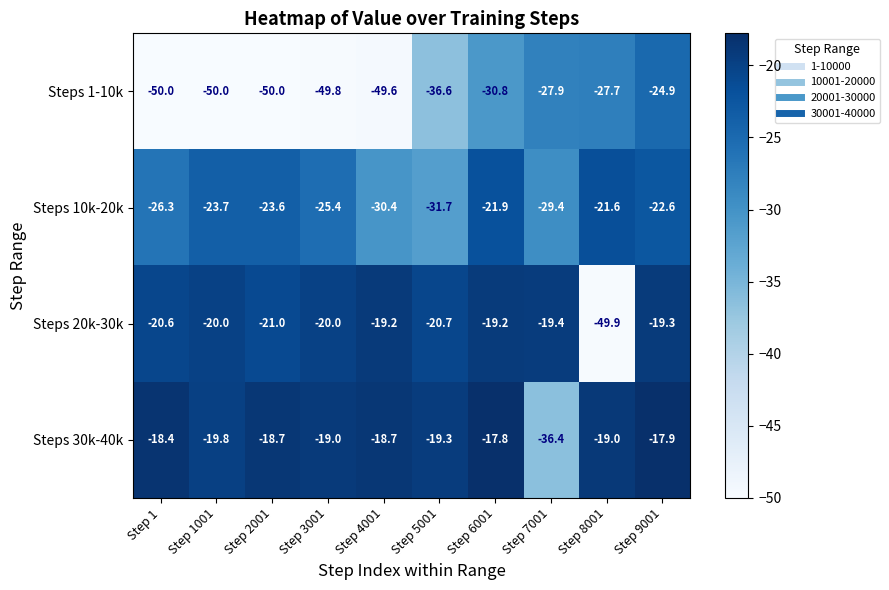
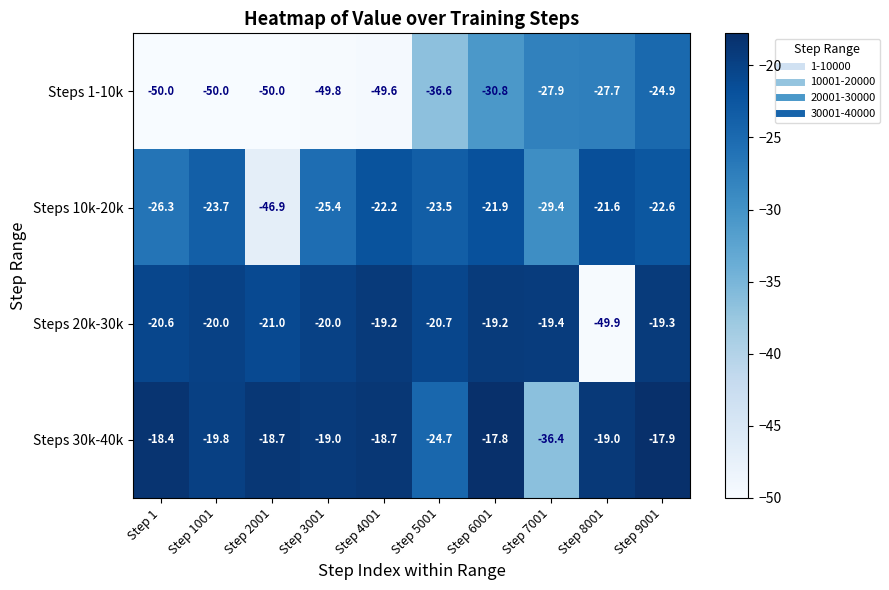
Steps 10k-20k, Step 2001: -23.6 -> -46.9
Steps 10k-20k, Step 4001: -30.4 -> -22.2
Steps 10k-20k, Step 5001: -31.7 -> -23.5
Steps 30k-40k, Step 5001: -19.3 -> -24.7
